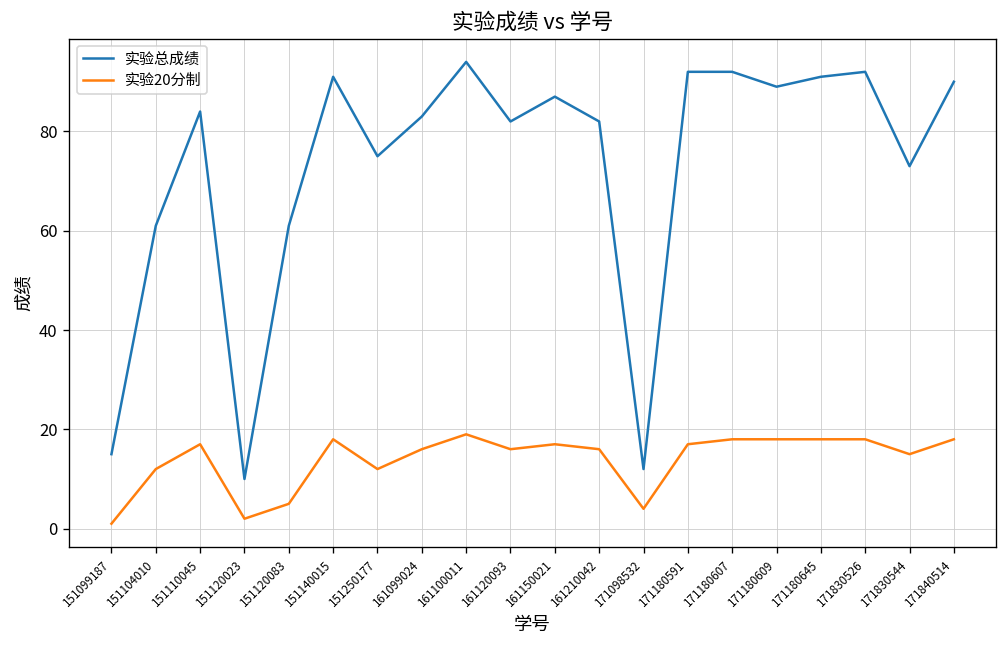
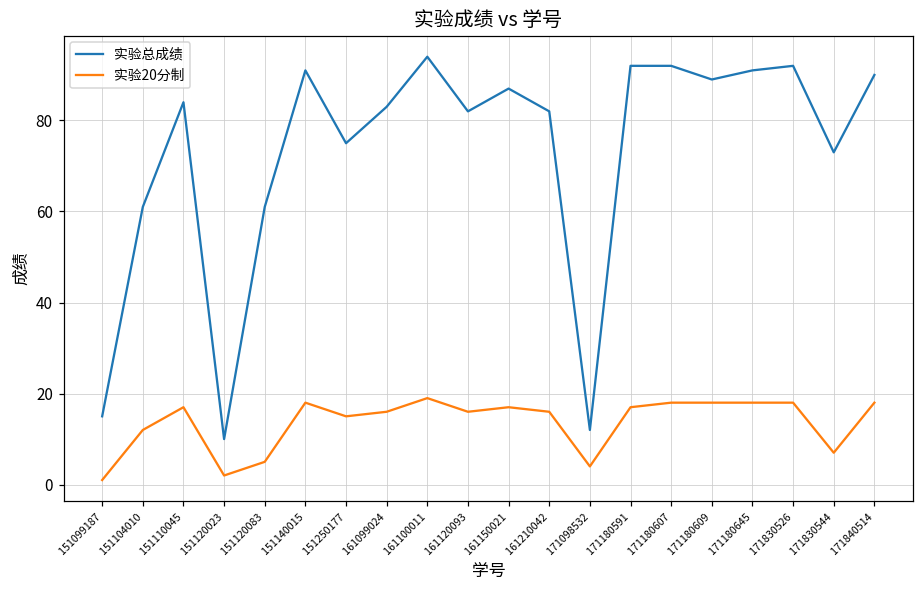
实验20分制, 151250177: 12 -> 15
实验20分制, 171830544: 15 -> 7
